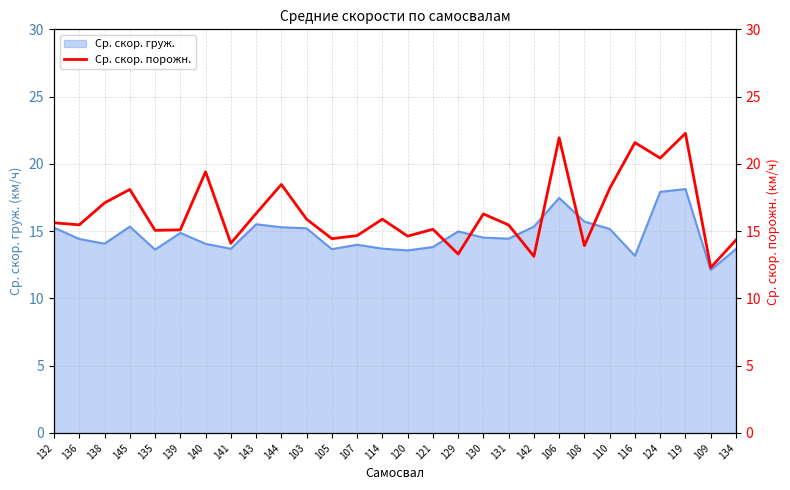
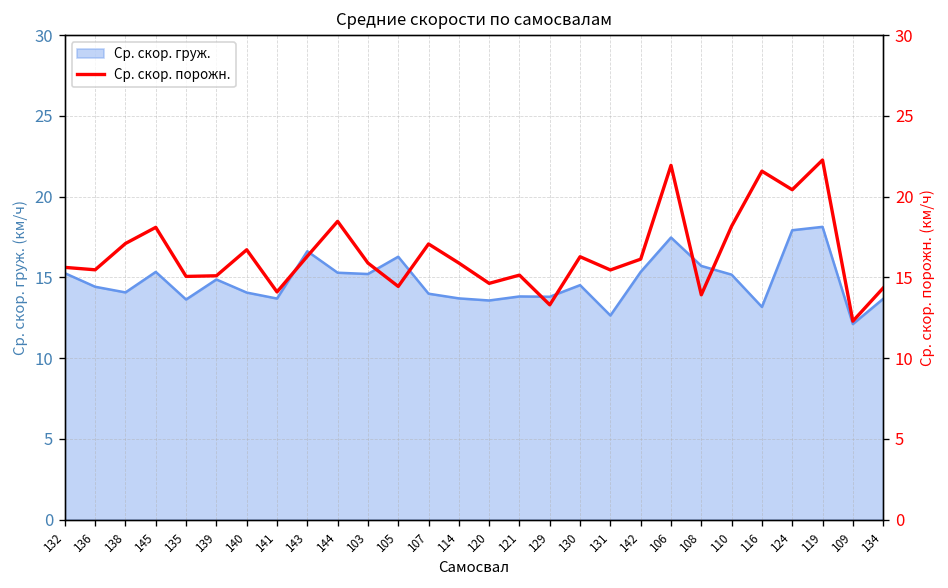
Ср. скор. груж., 143: 15.5 -> 16.6
Ср. скор. груж., 105: 13.7 -> 16.3
Ср. скор. груж., 129: 15.0 -> 13.8
Ср. скор. груж., 131: 14.4 -> 12.6
Ср. скор. порожн., 140: 19.4 -> 16.7
Ср. скор. порожн., 107: 14.7 -> 17.1
Ср. скор. порожн., 142: 13.1 -> 16.1
